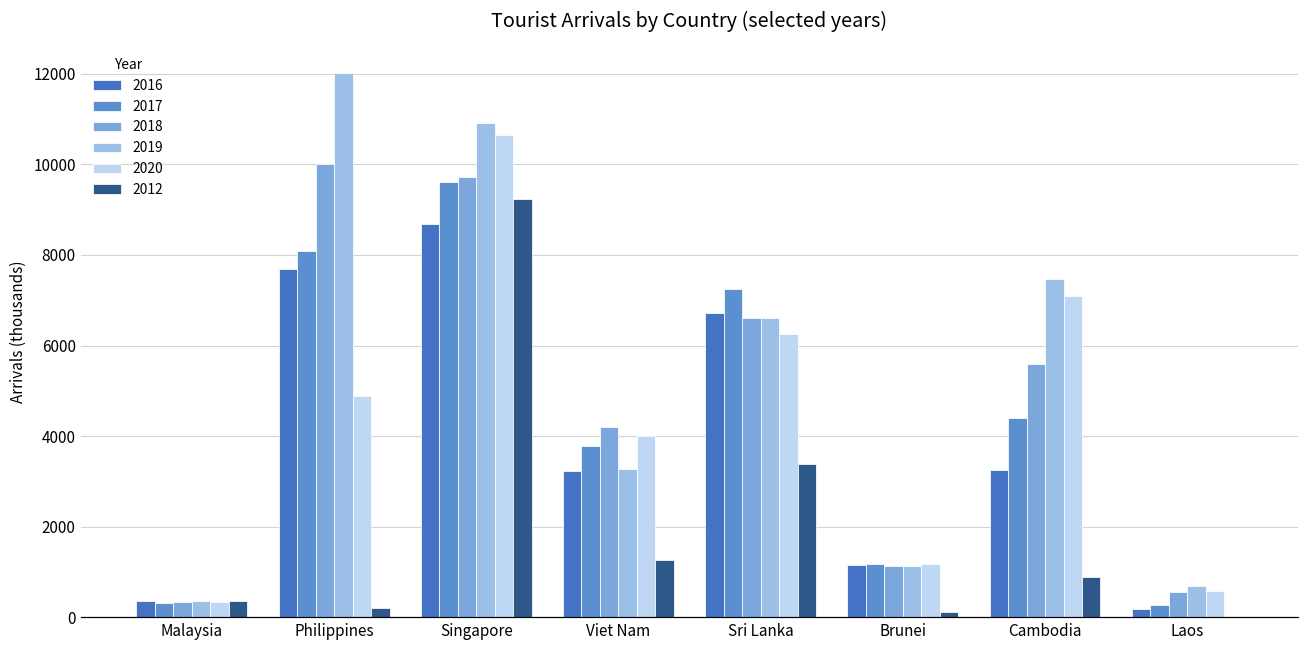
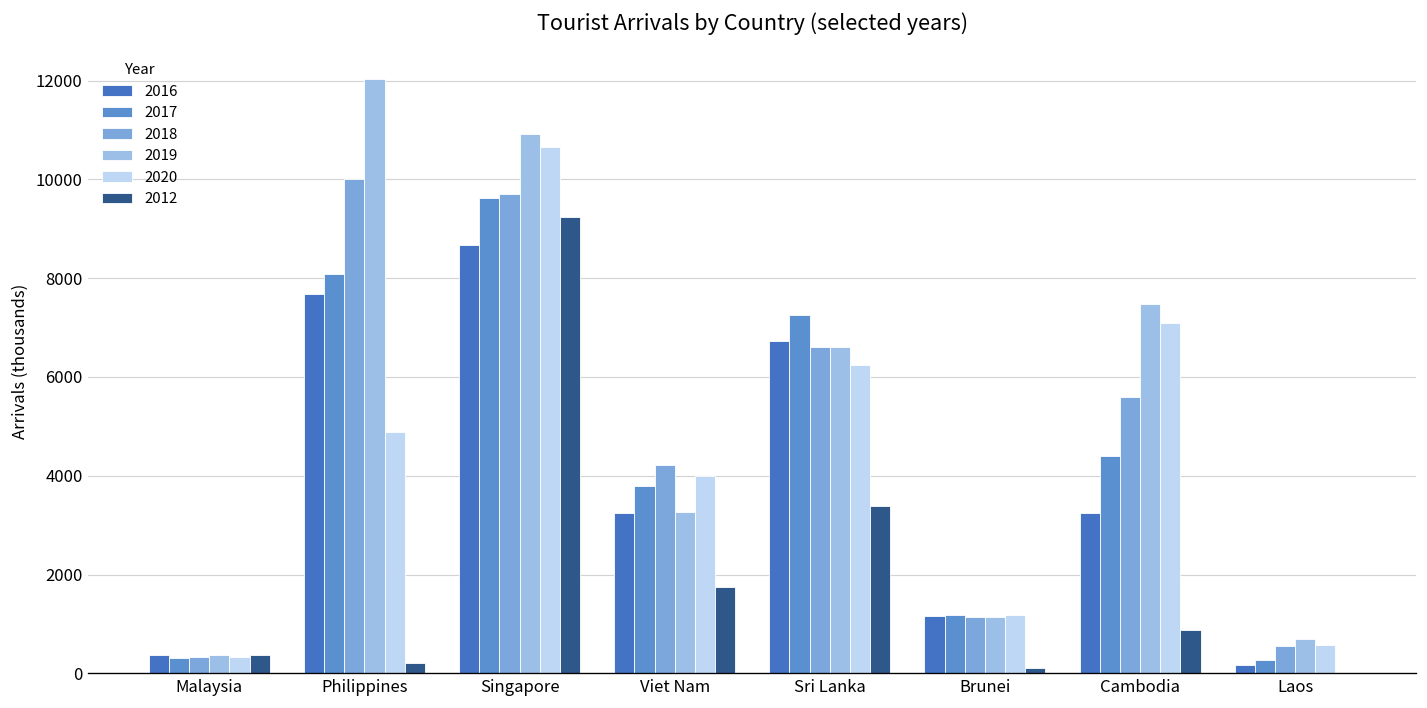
2012, Viet Nam: 1300 -> 1800
